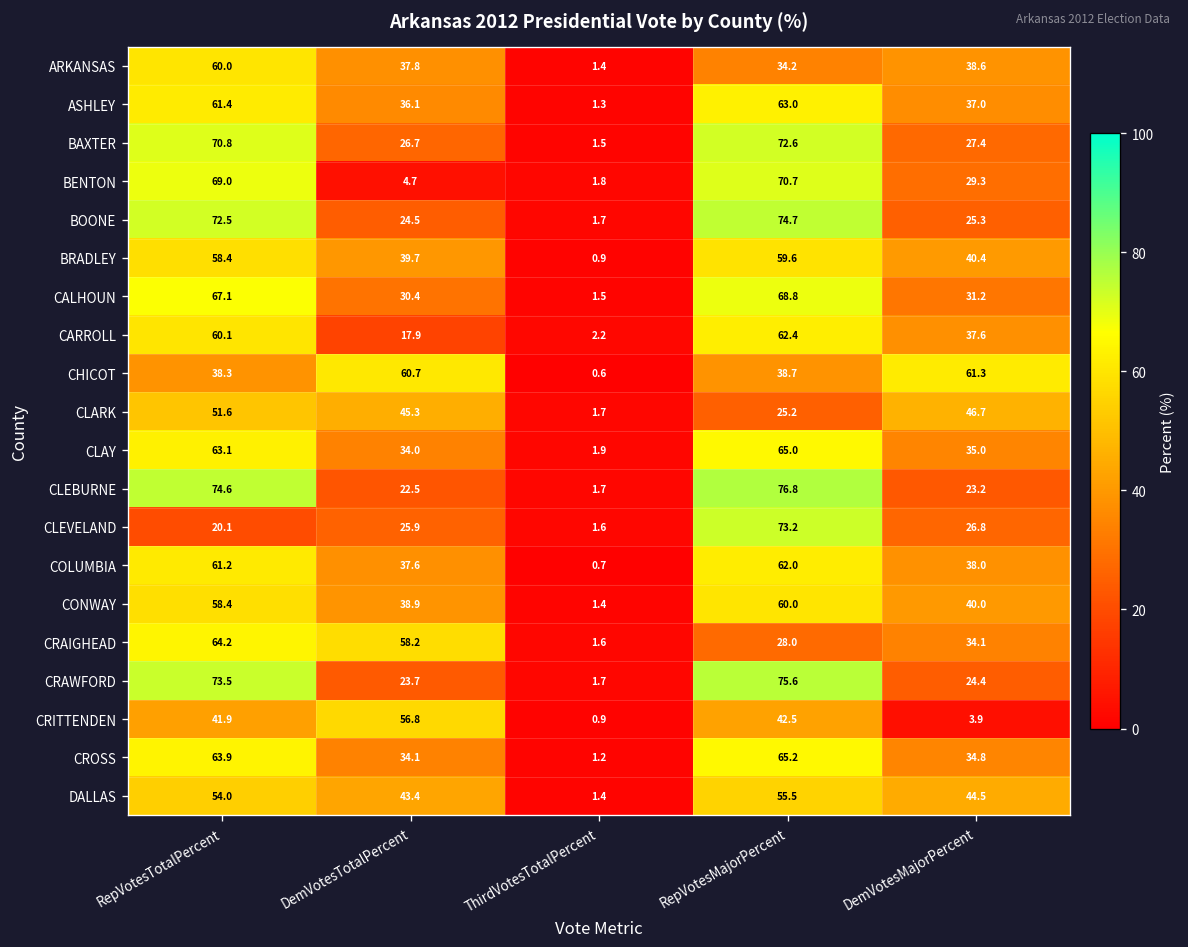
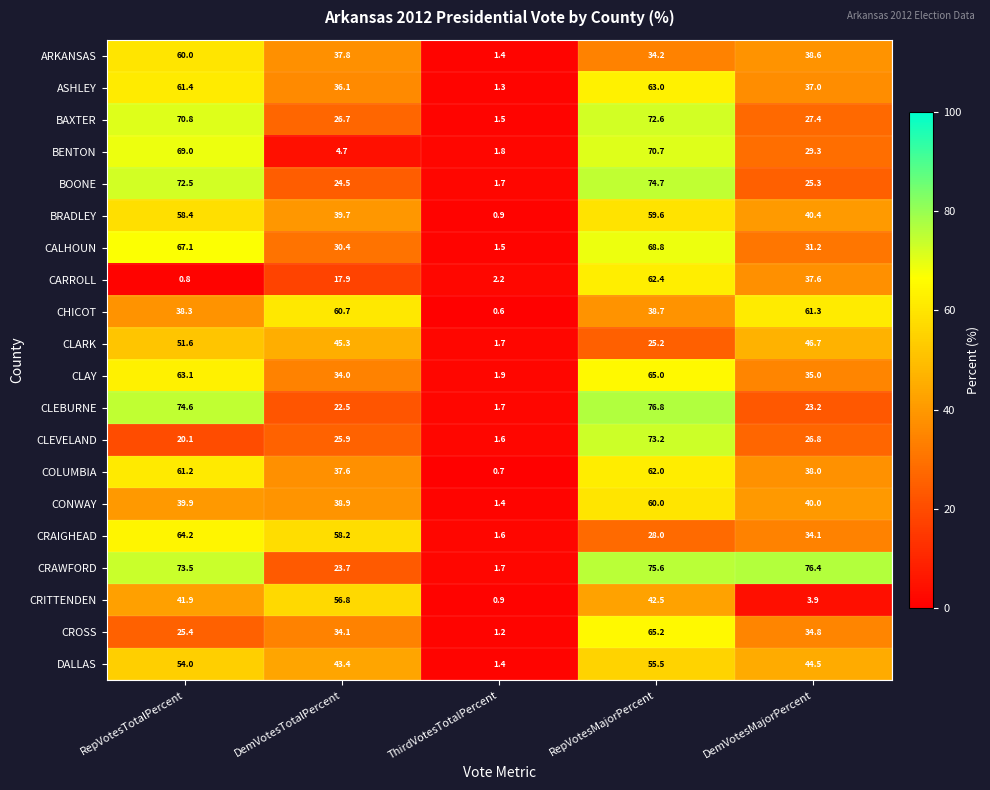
CARROLL, RepVotesTotalPercent: 60.1 -> 0.8
CONWAY, RepVotesTotalPercent: 58.4 -> 39.9
CRAWFORD, DemVotesMajorPercent: 24.4 -> 76.4
CROSS, RepVotesTotalPercent: 63.9 -> 25.4
